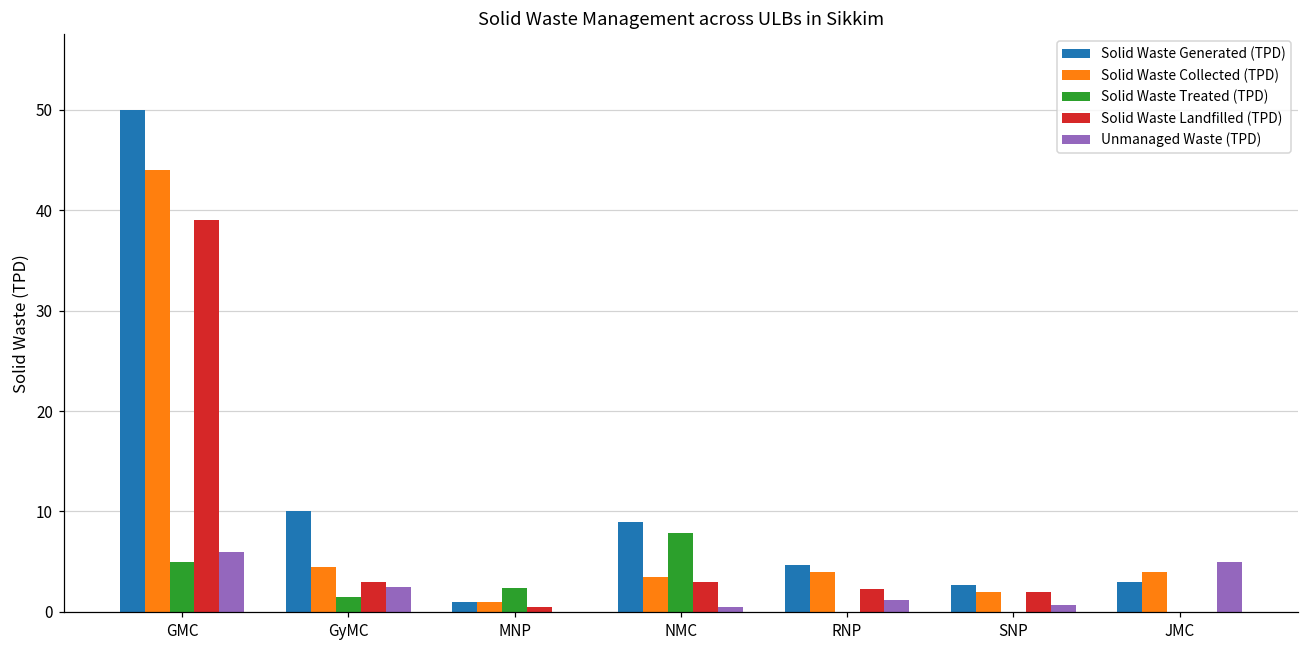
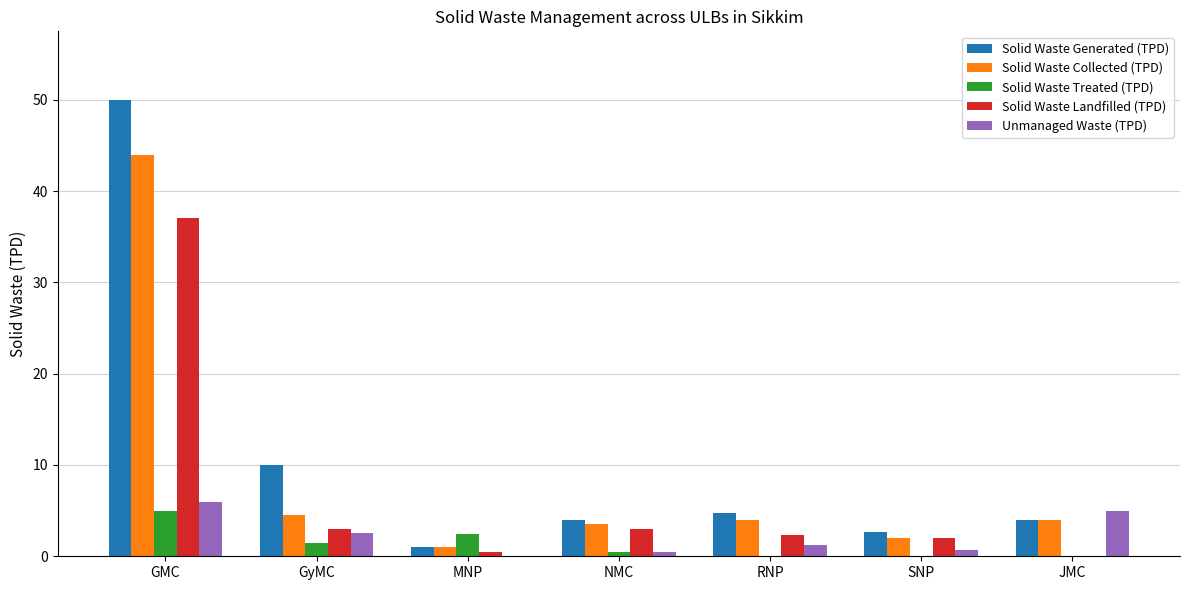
Solid Waste Landfilled (TPD), GMC: 39 -> 37
Solid Waste Generated (TPD), NMC: 9 -> 4
Solid Waste Treated (TPD), NMC: 8 -> 1
Solid Waste Generated (TPD), JMC: 3 -> 4
